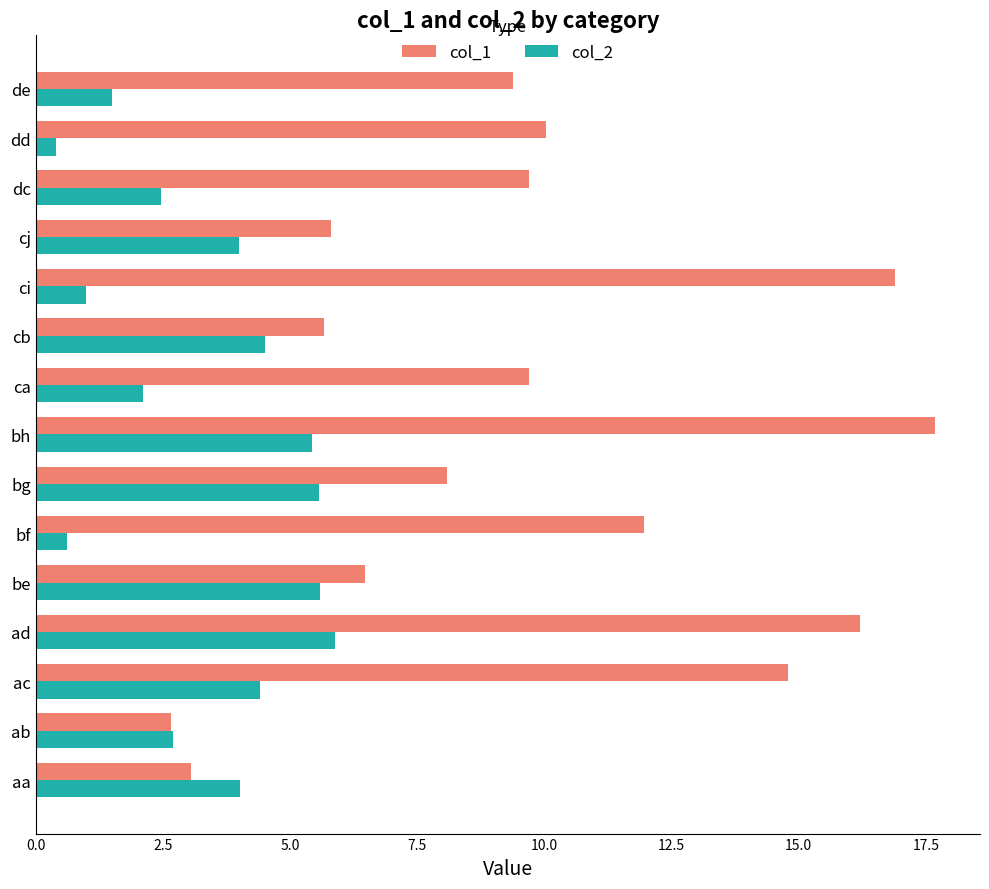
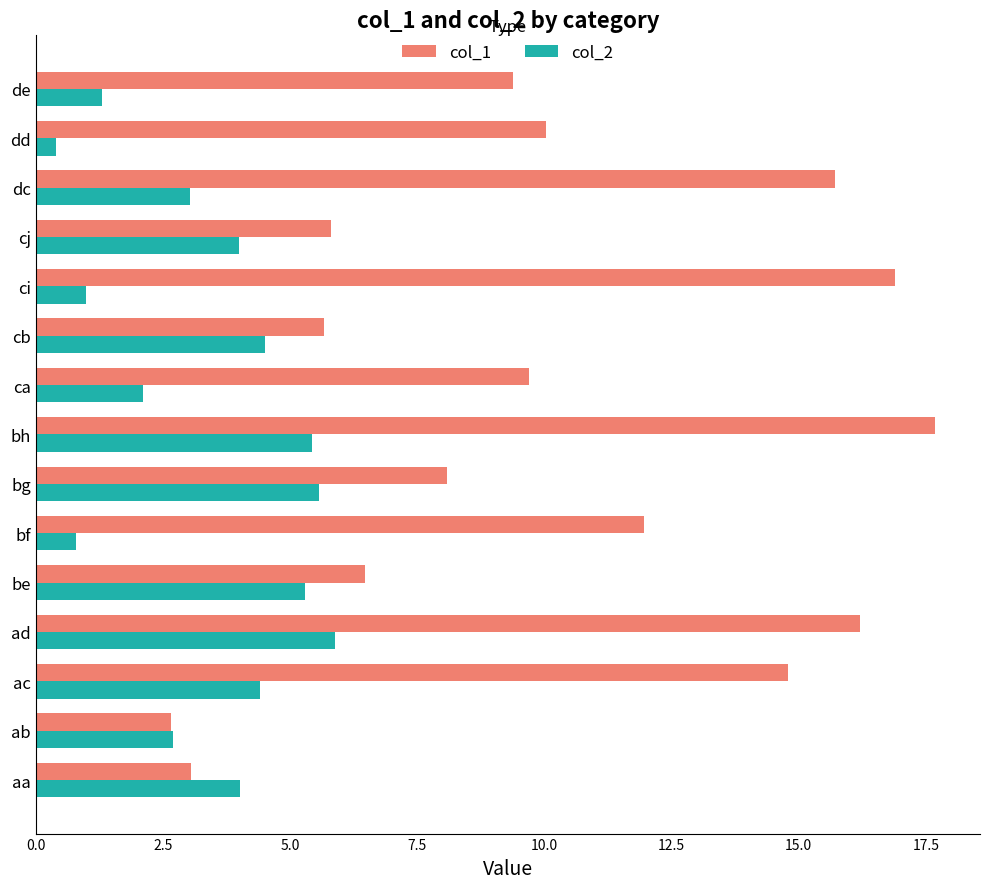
col_2, de: 1.5 -> 1.3
col_1, dc: 9.7 -> 15.7
col_2, dc: 2.5 -> 3.0
col_2, bf: 0.6 -> 0.8
col_2, be: 5.6 -> 5.3
